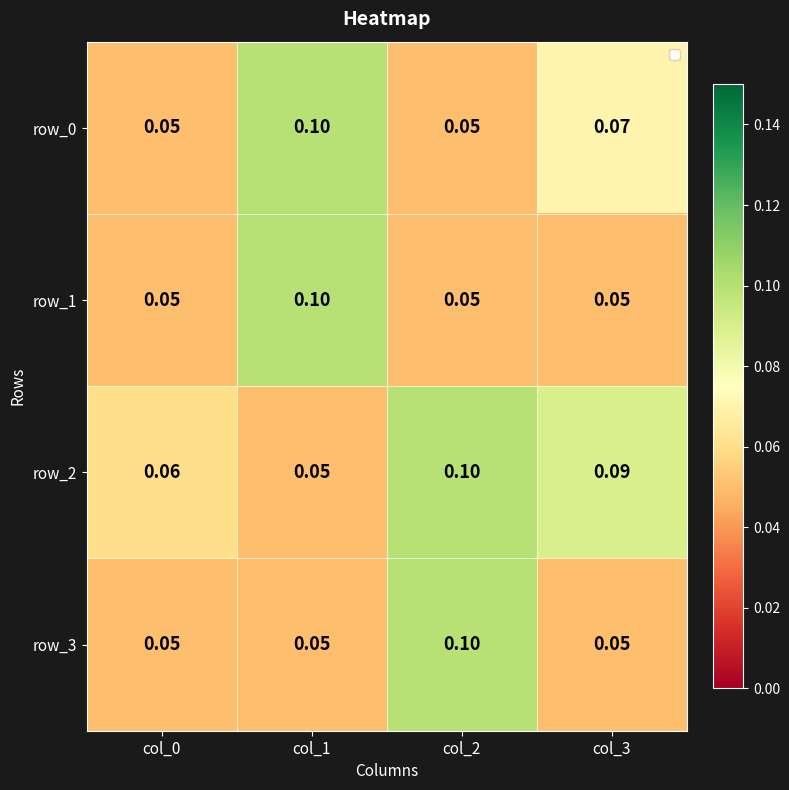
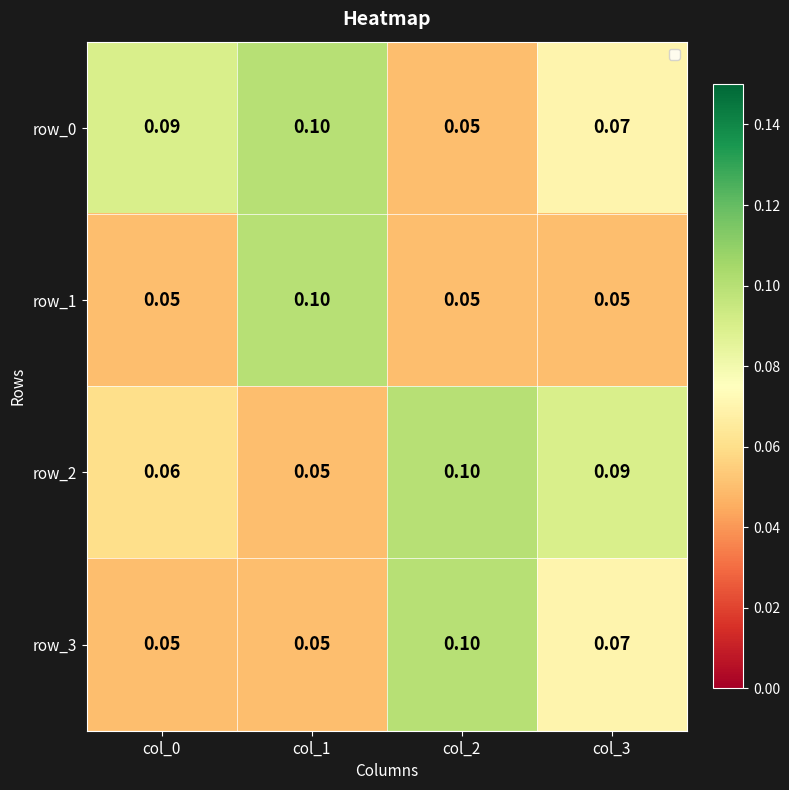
row_0, col_0: 0.05 -> 0.09
row_3, col_3: 0.05 -> 0.07
